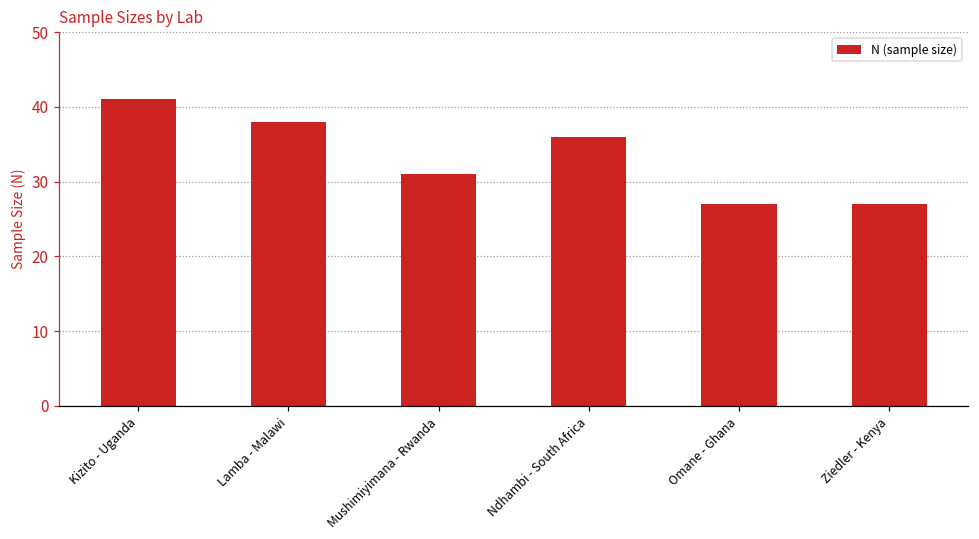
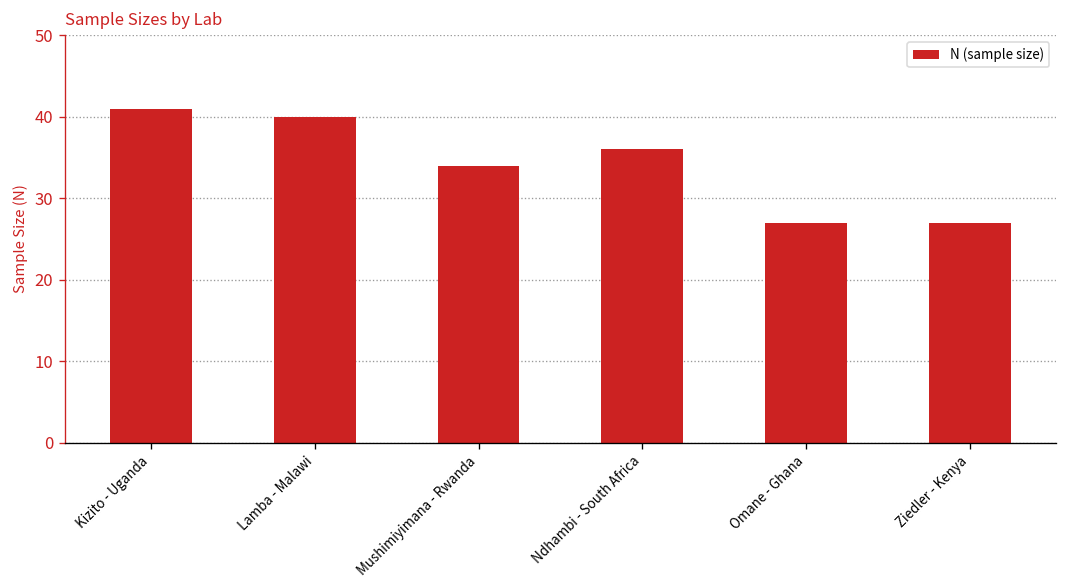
Lamba - Malawi: 38 -> 40
Mushimiyimana - Rwanda: 31 -> 34
